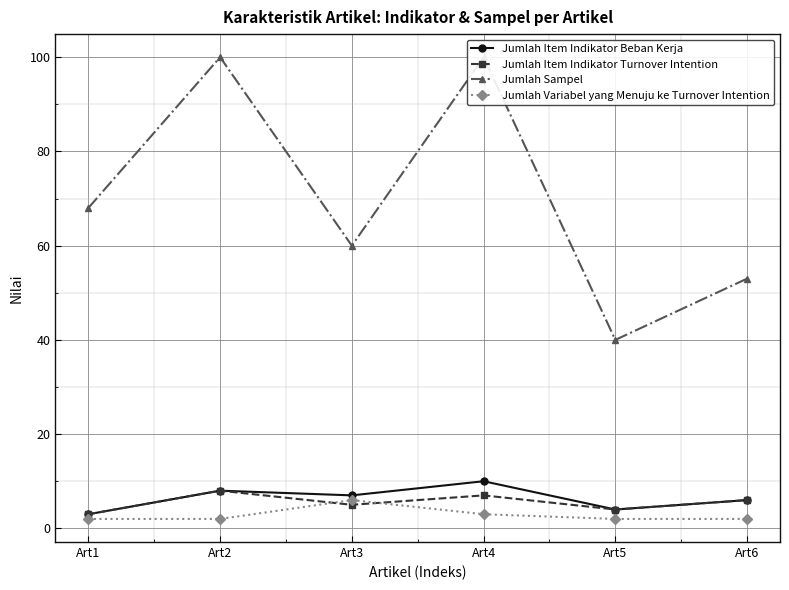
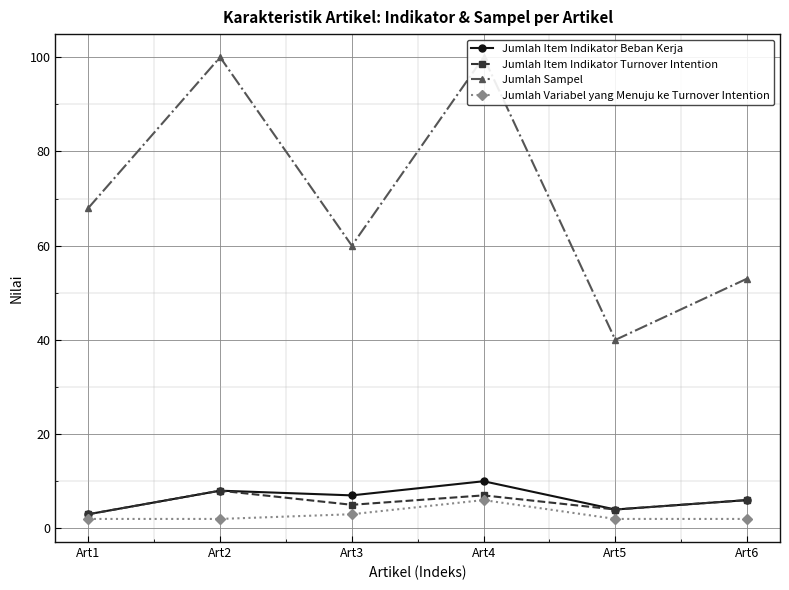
Jumlah Variabel yang Menuju ke Turnover Intention, Art3: 6 -> 3
Jumlah Variabel yang Menuju ke Turnover Intention, Art4: 3 -> 6
